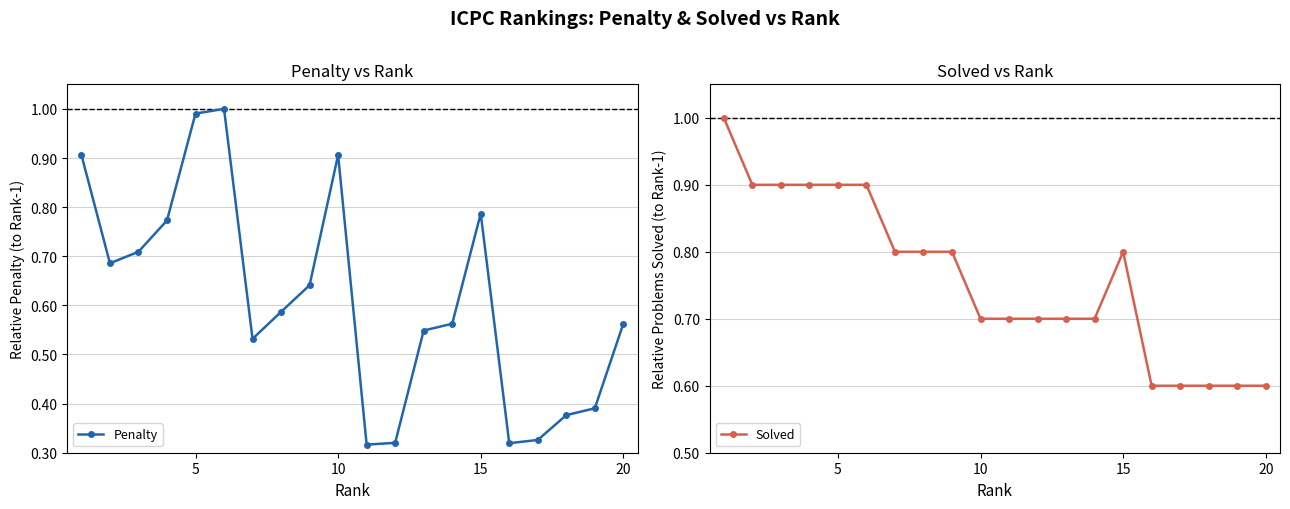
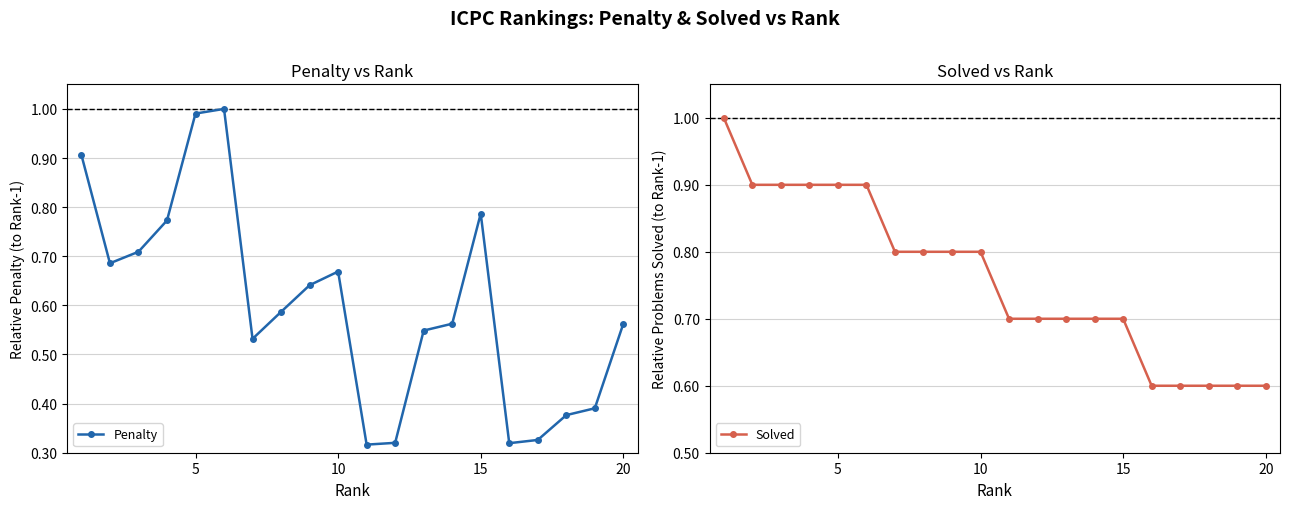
Penalty vs Rank, 10: 0.91 -> 0.67
Solved vs Rank, 10: 0.70 -> 0.80
Solved vs Rank, 15: 0.80 -> 0.70
